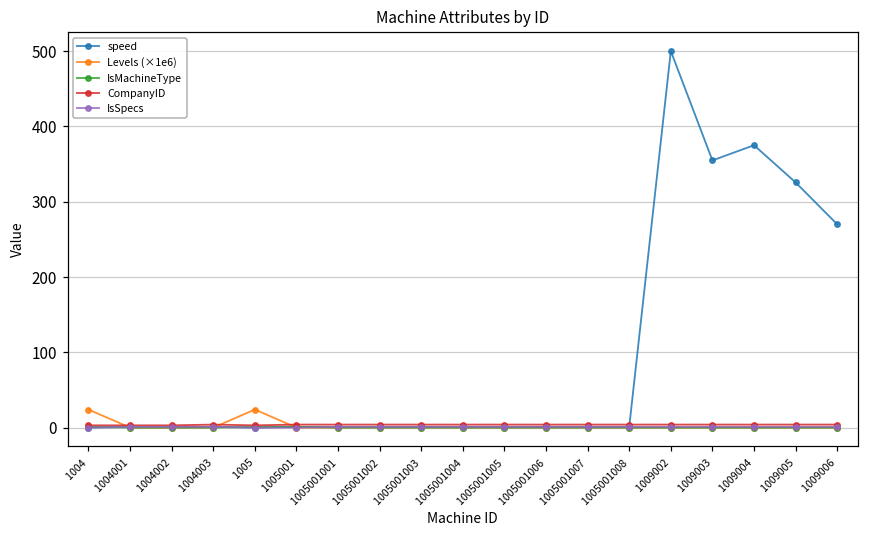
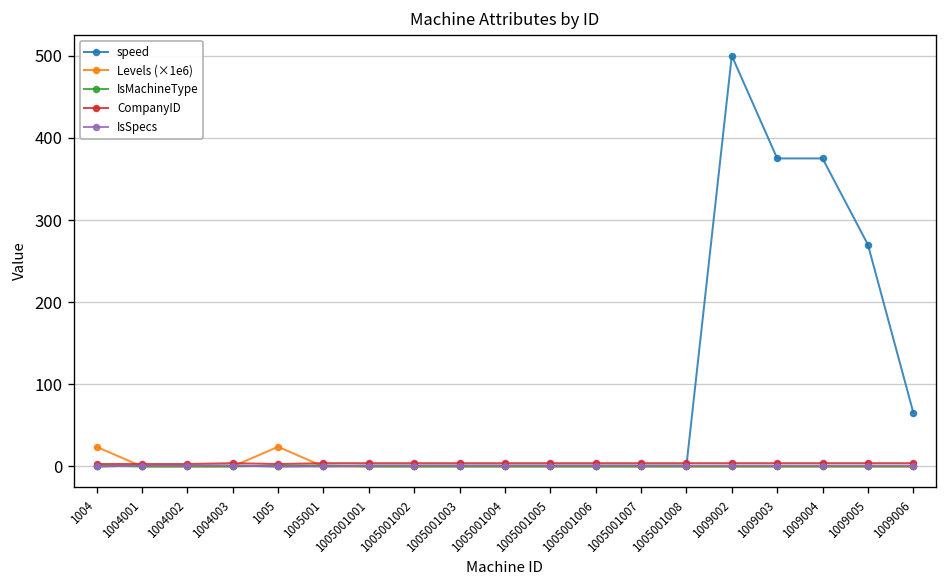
speed, 1009003: 350 -> 380
speed, 1009005: 330 -> 270
speed, 1009006: 270 -> 70
